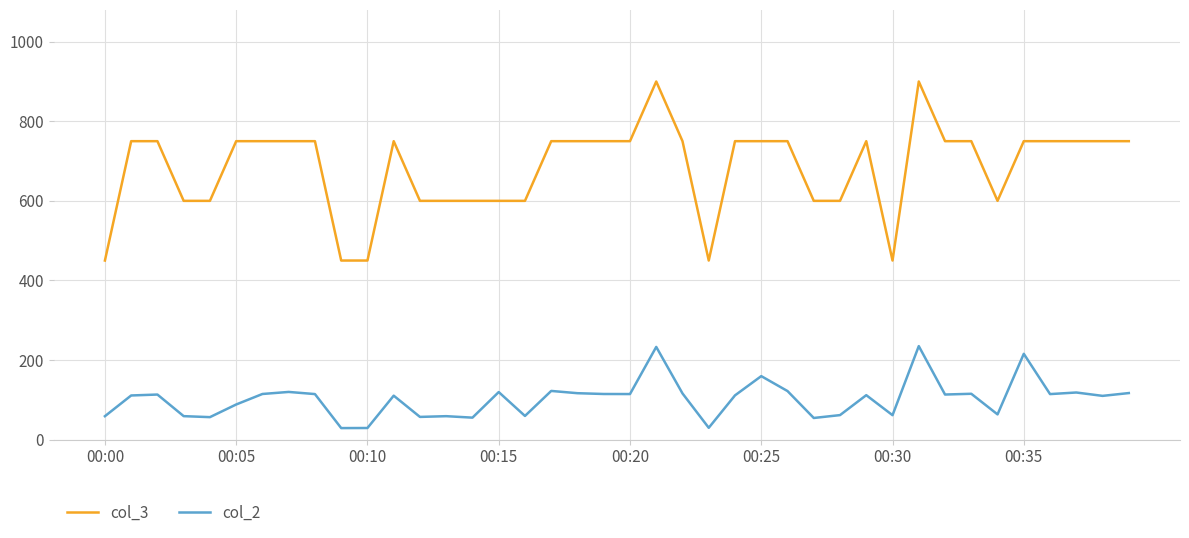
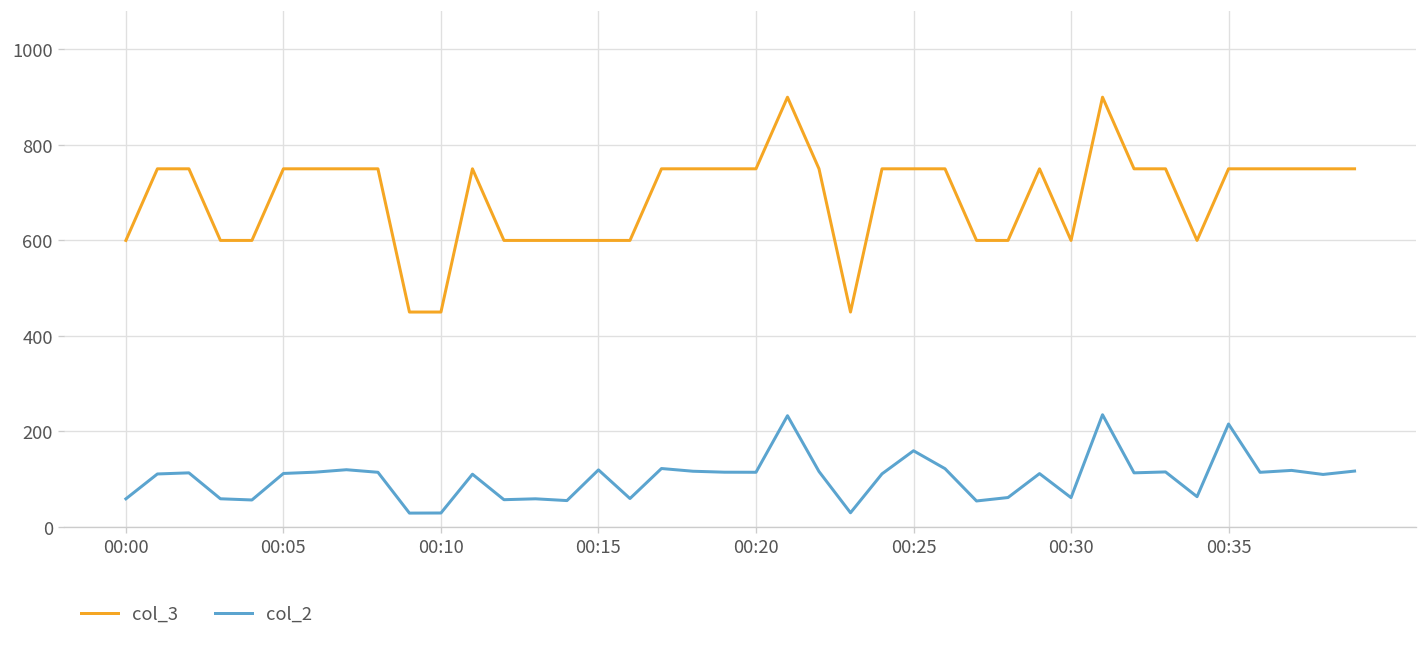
col_3, 00:00: 450 -> 600
col_2, 00:05: 90 -> 110
col_3, 00:30: 450 -> 600
